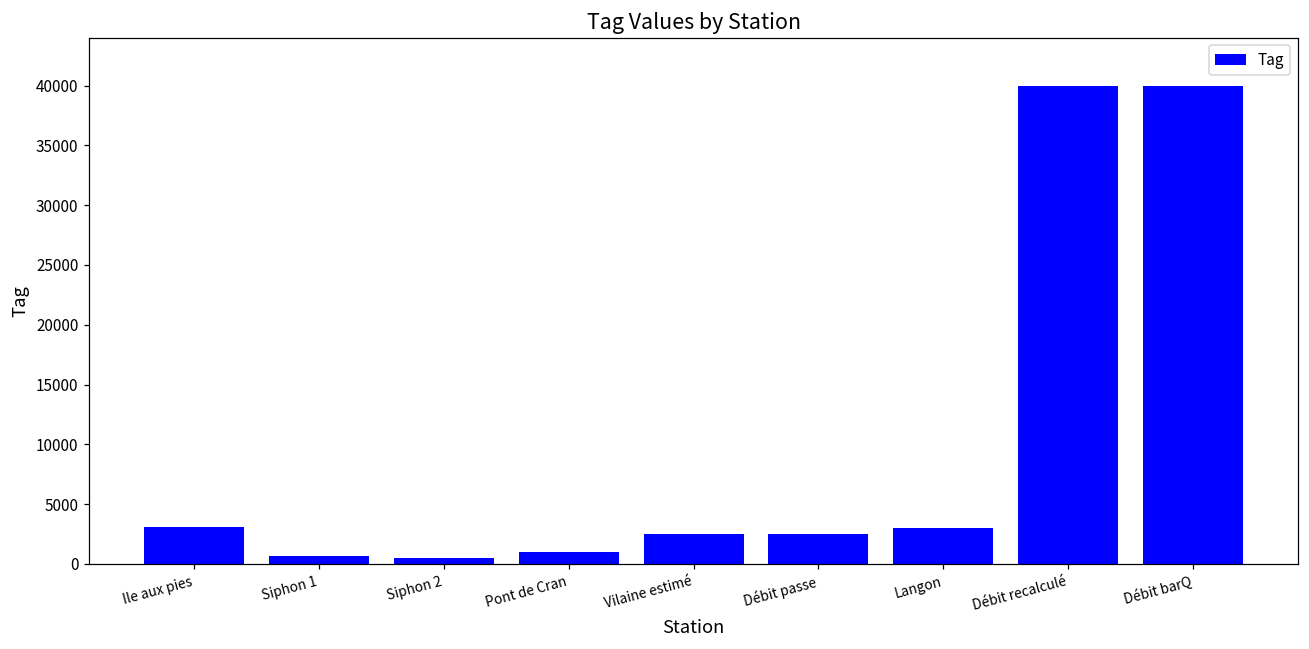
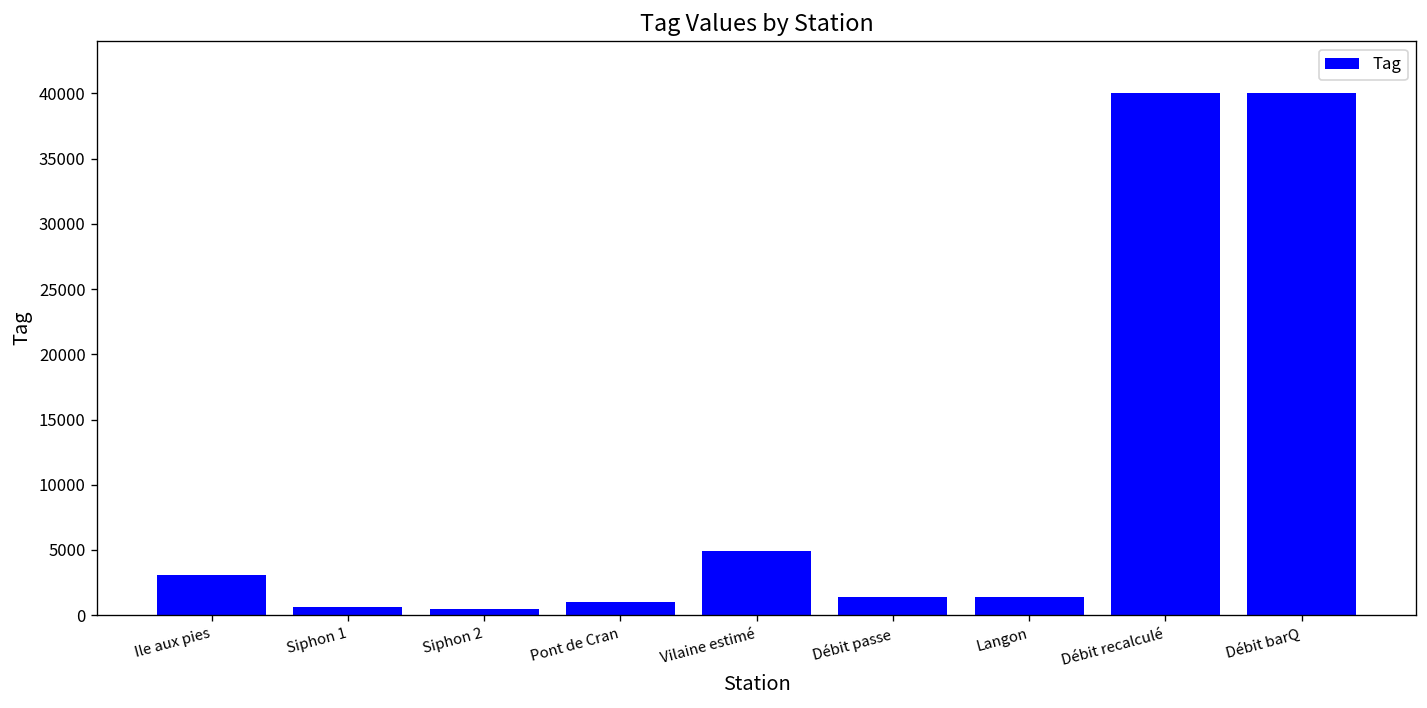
Vilaine estimé: 2500 -> 4900
Débit passe: 2500 -> 1400
Langon: 3000 -> 1400
